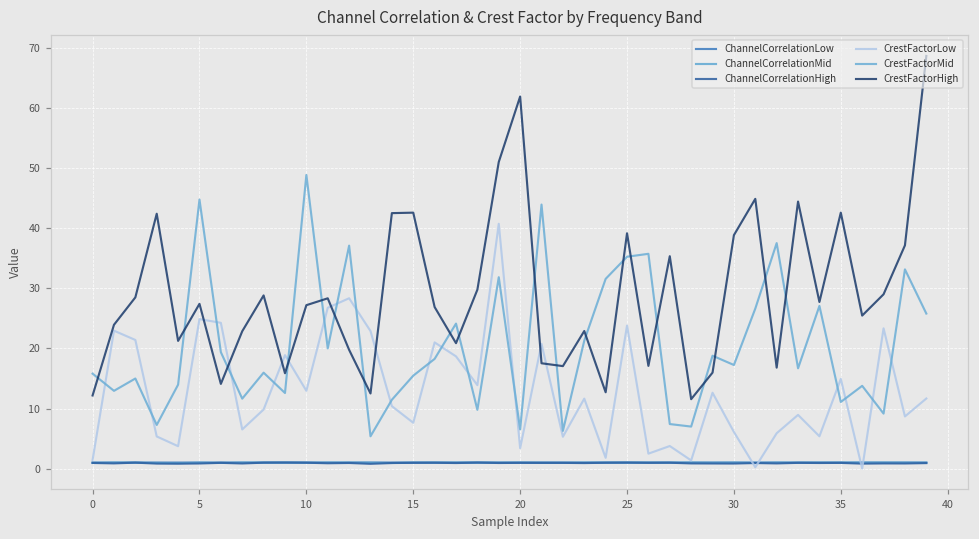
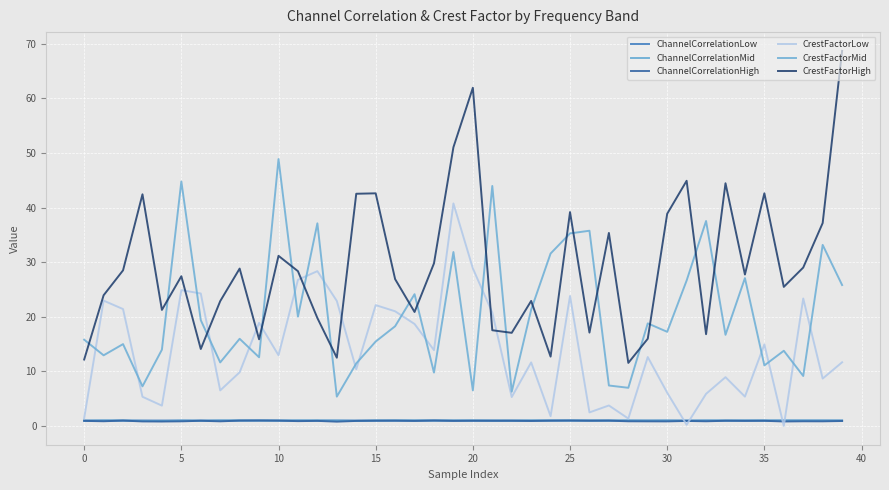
CrestFactorHigh, 10: 27 -> 31
CrestFactorLow, 15: 8 -> 22
CrestFactorLow, 20: 3 -> 29
